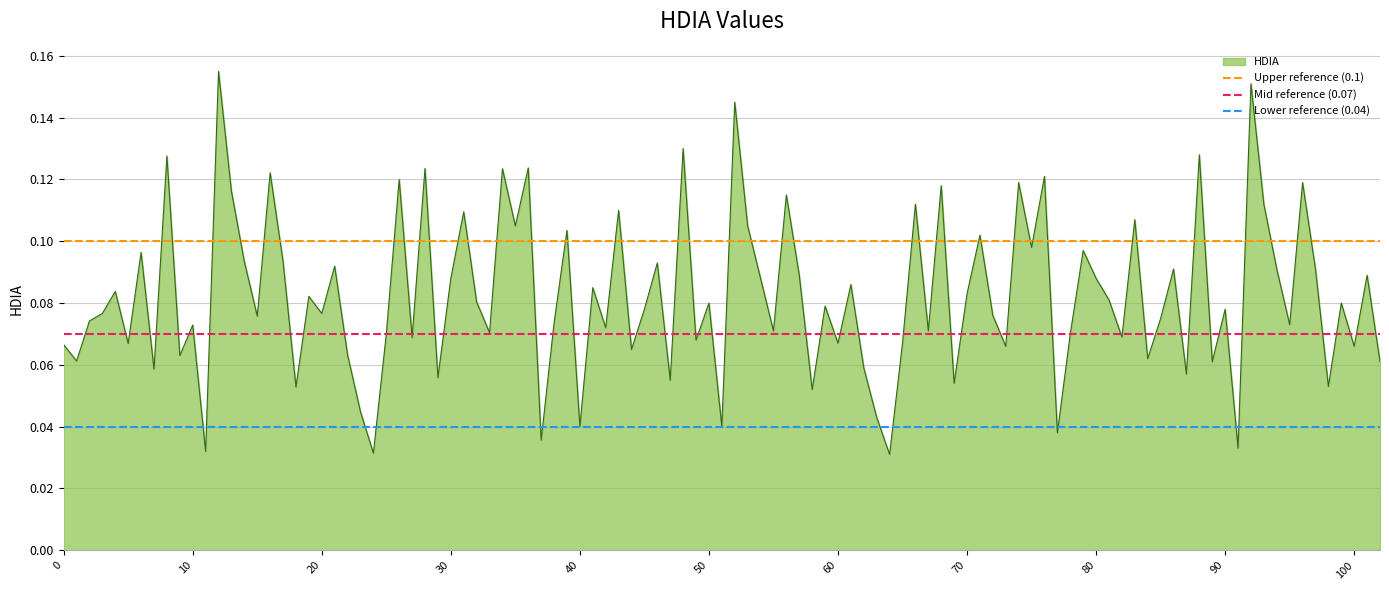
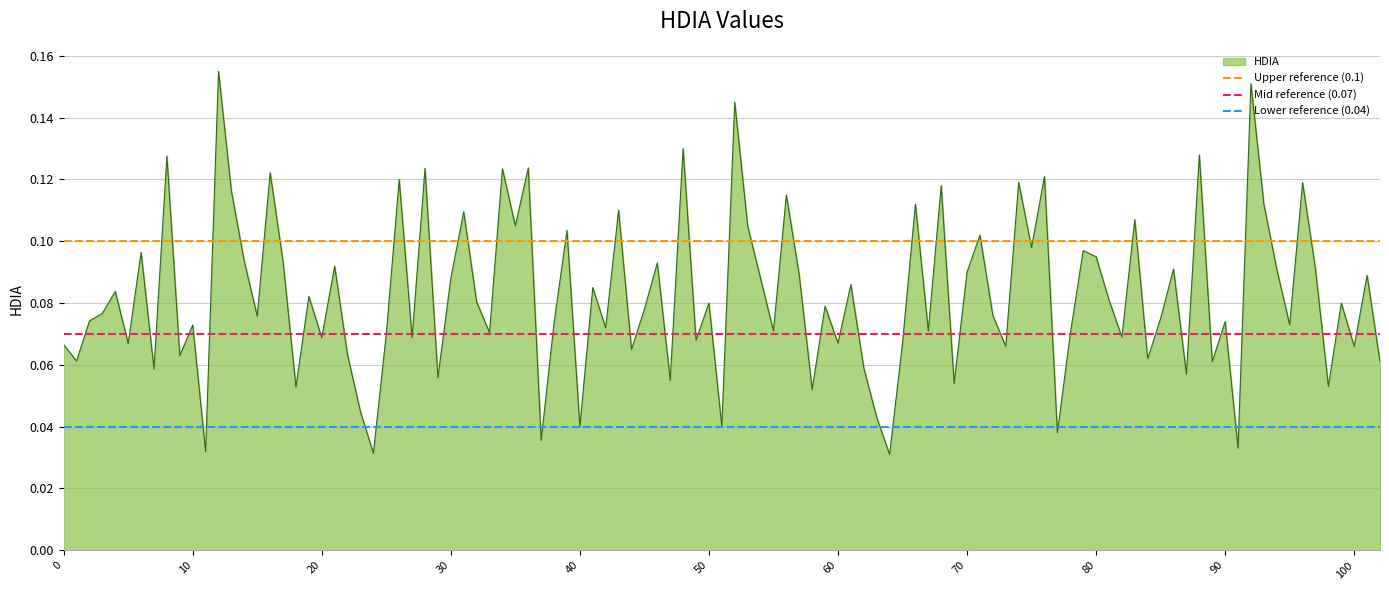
20: 0.077 -> 0.069
70: 0.083 -> 0.090
80: 0.088 -> 0.095
90: 0.078 -> 0.074
